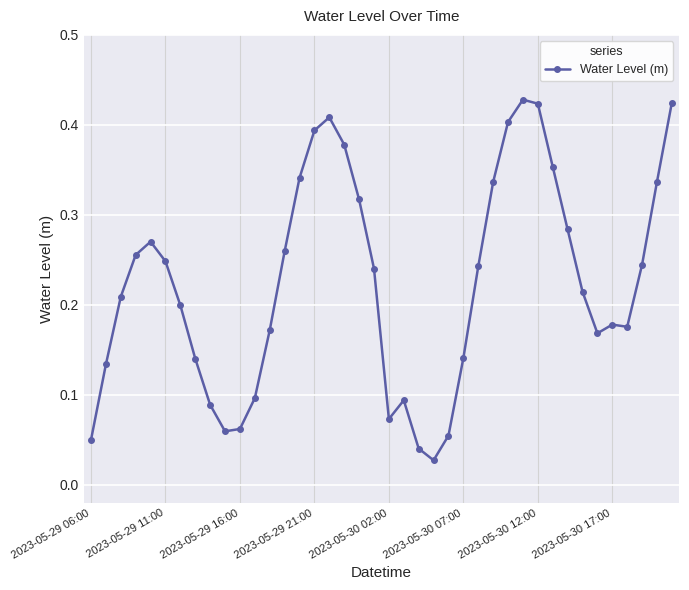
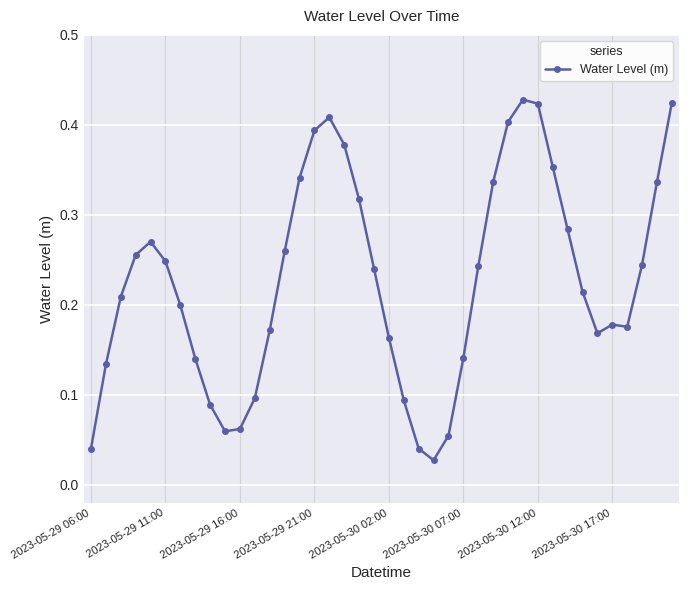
2023-05-29 06:00: 0.05 -> 0.04
2023-05-30 02:00: 0.07 -> 0.16
